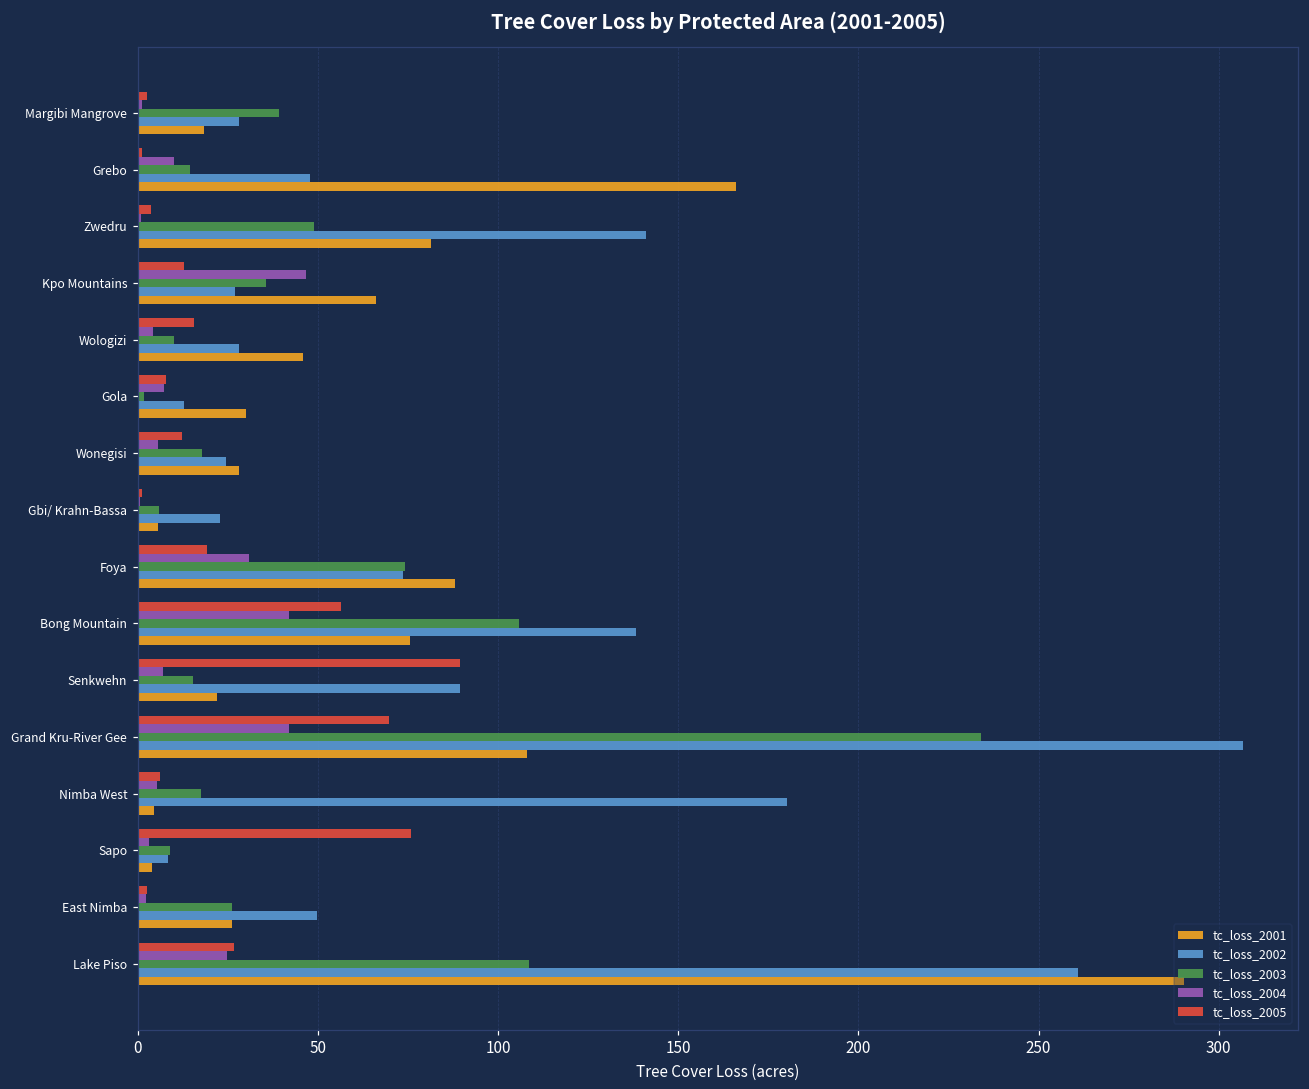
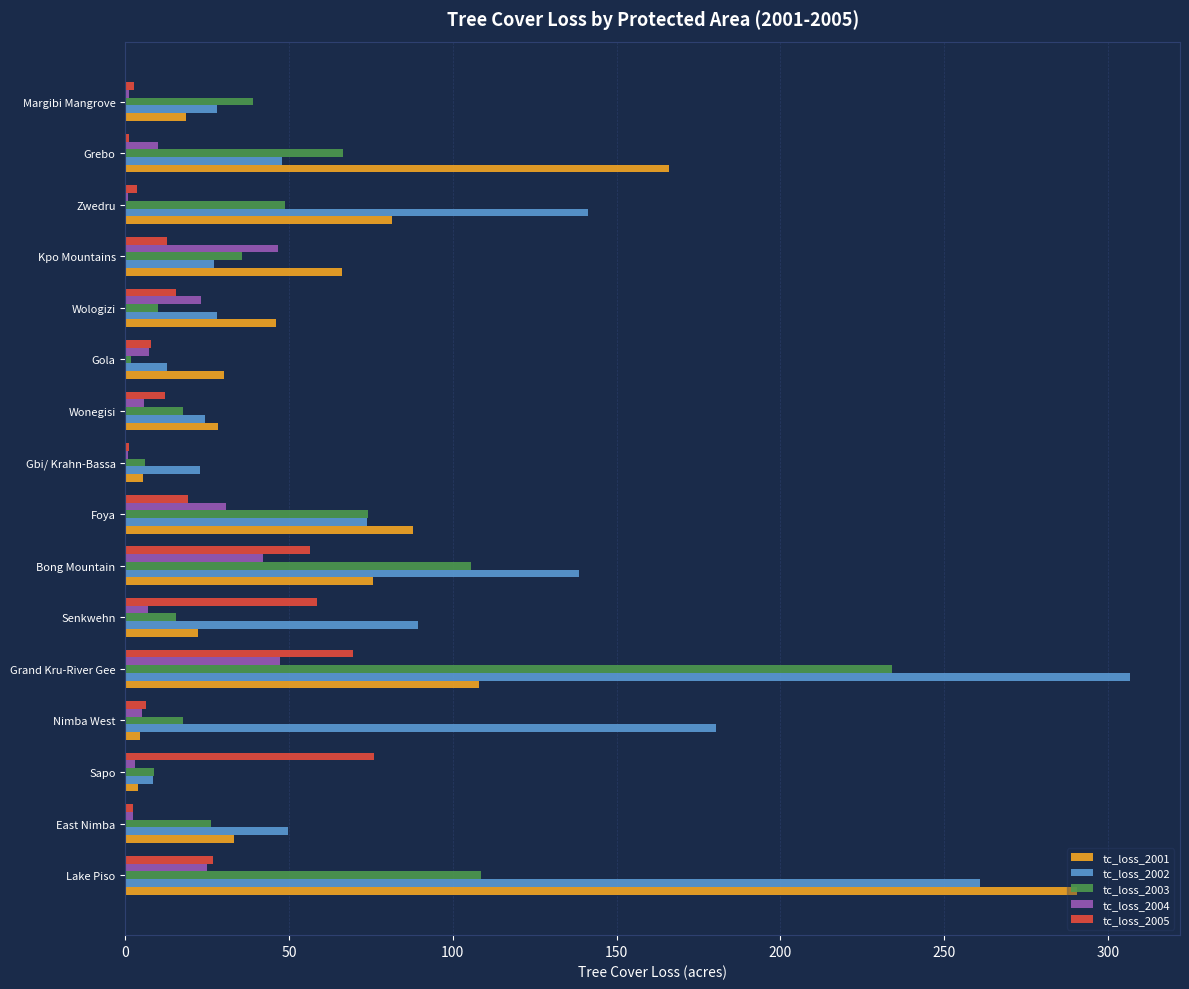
tc_loss_2003, Grebo: 15 -> 66
tc_loss_2004, Wologizi: 4 -> 23
tc_loss_2005, Senkwehn: 89 -> 59
tc_loss_2004, Grand Kru-River Gee: 42 -> 47
tc_loss_2001, East Nimba: 26 -> 33
